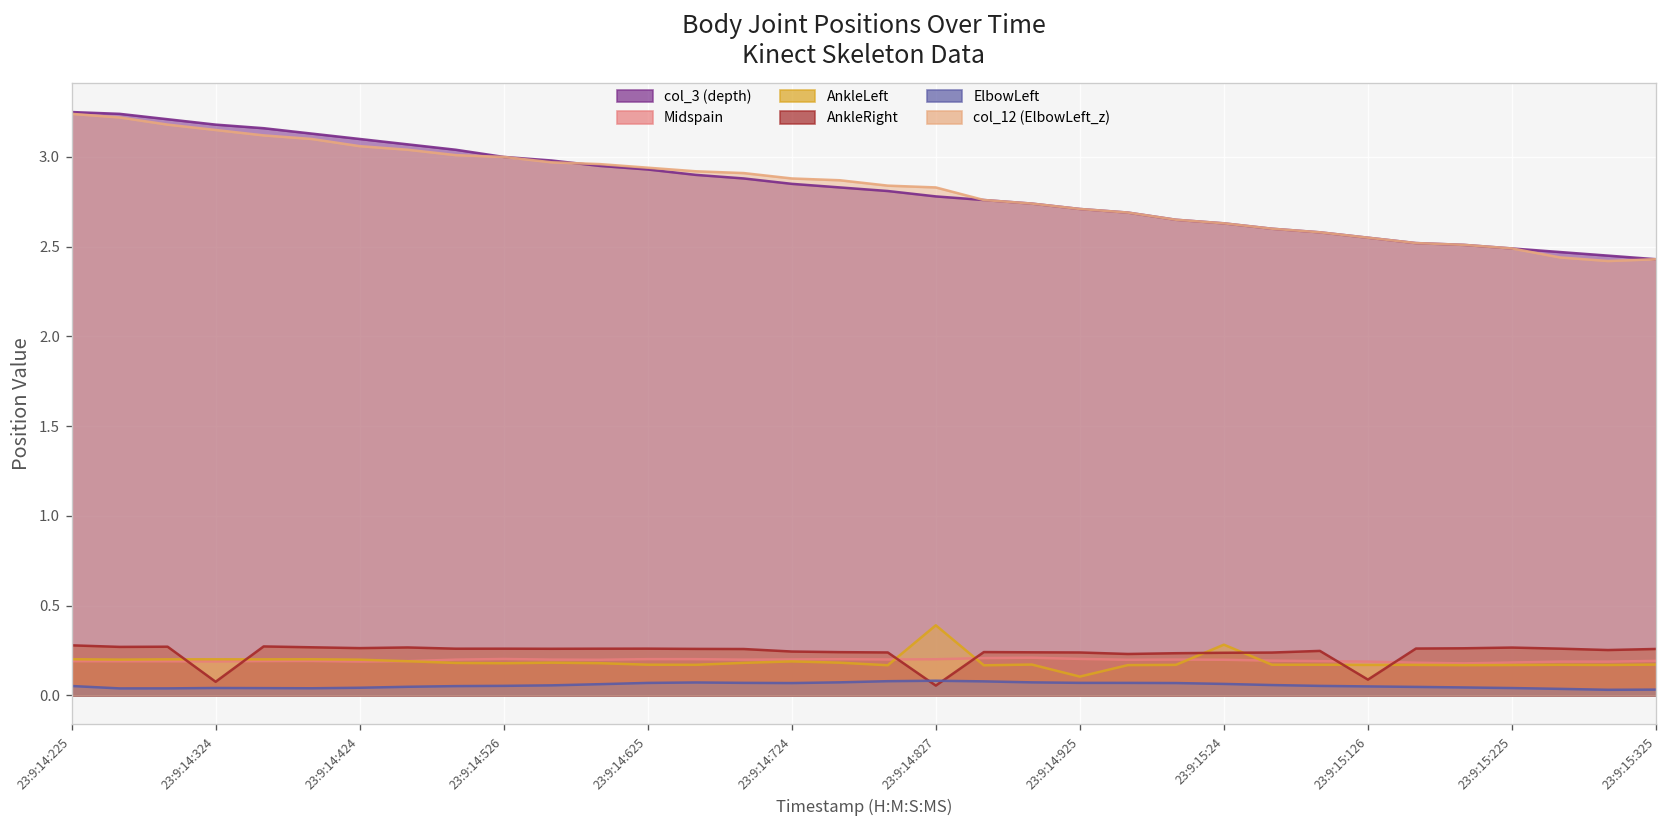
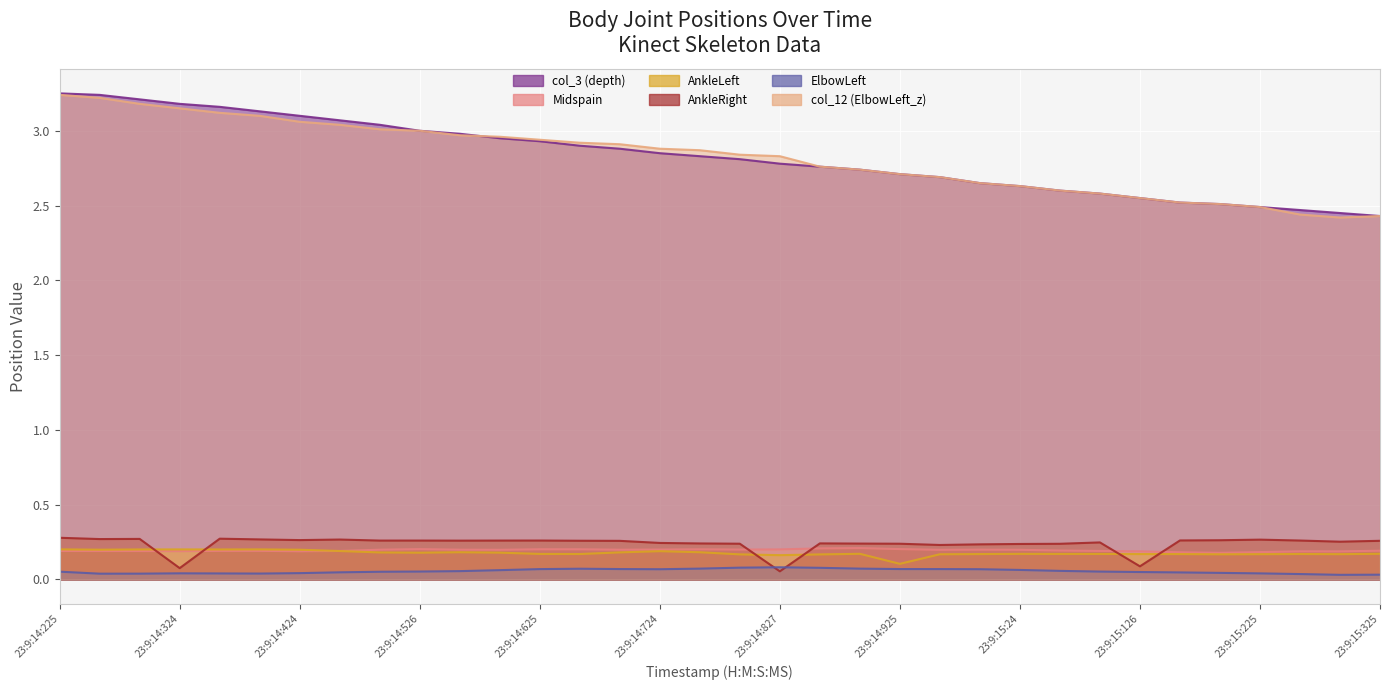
AnkleLeft, 23:9:14:827: 0.39 -> 0.16
AnkleLeft, 23:9:15:24: 0.28 -> 0.17
